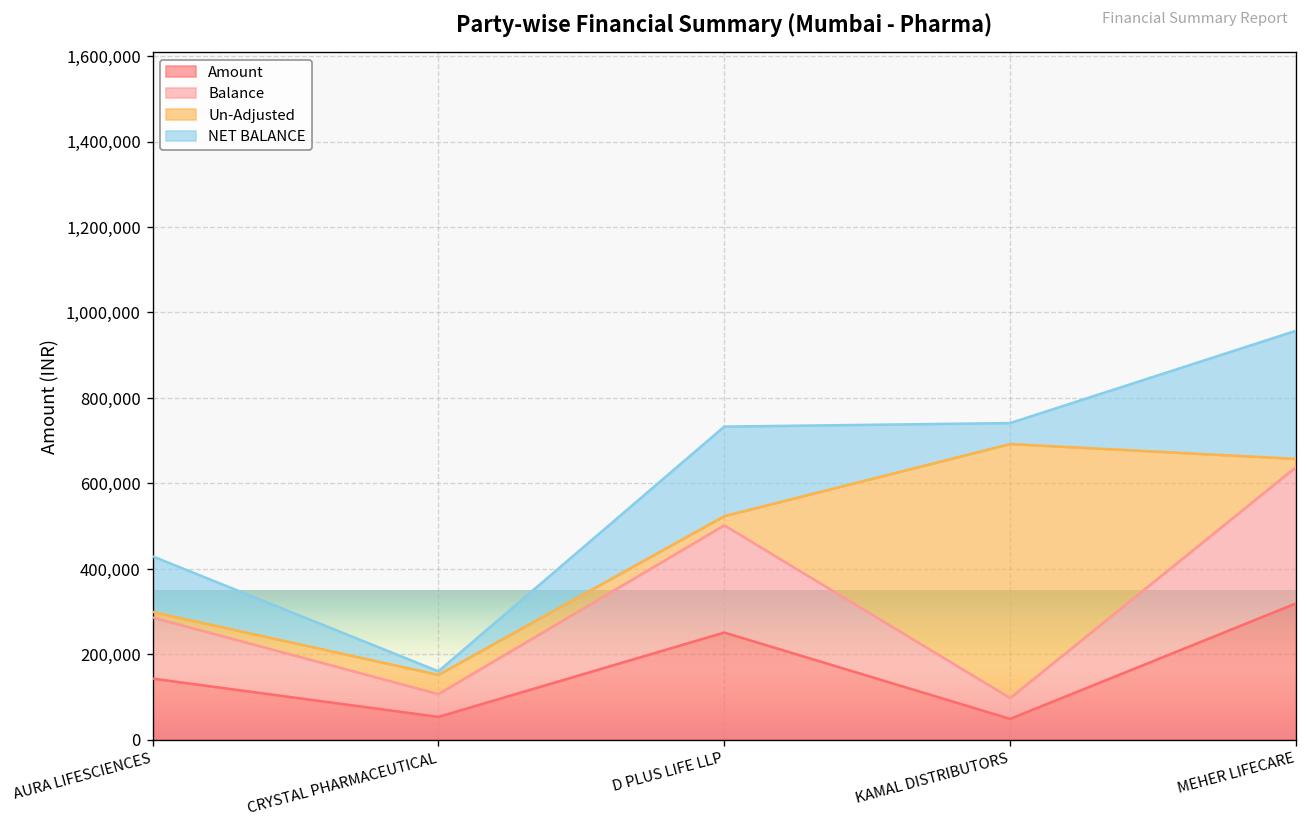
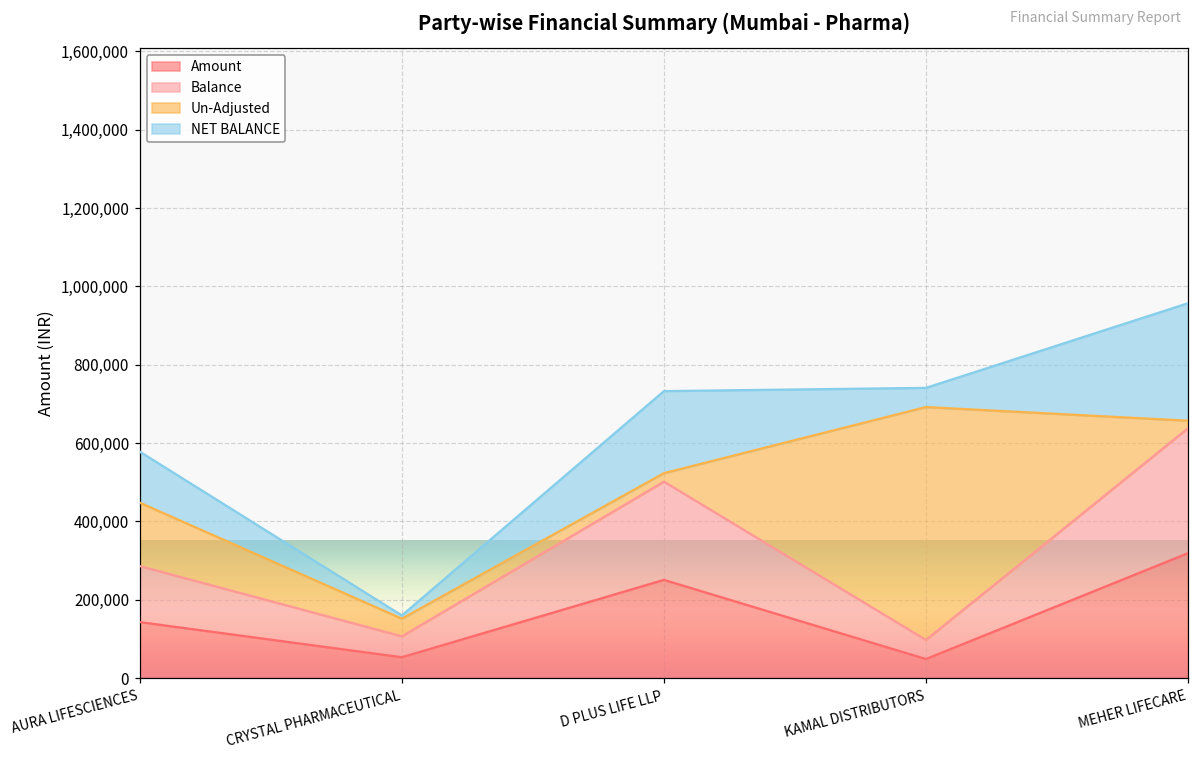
Un-Adjusted, AURA LIFESCIENCES: 10,000 -> 160,000
